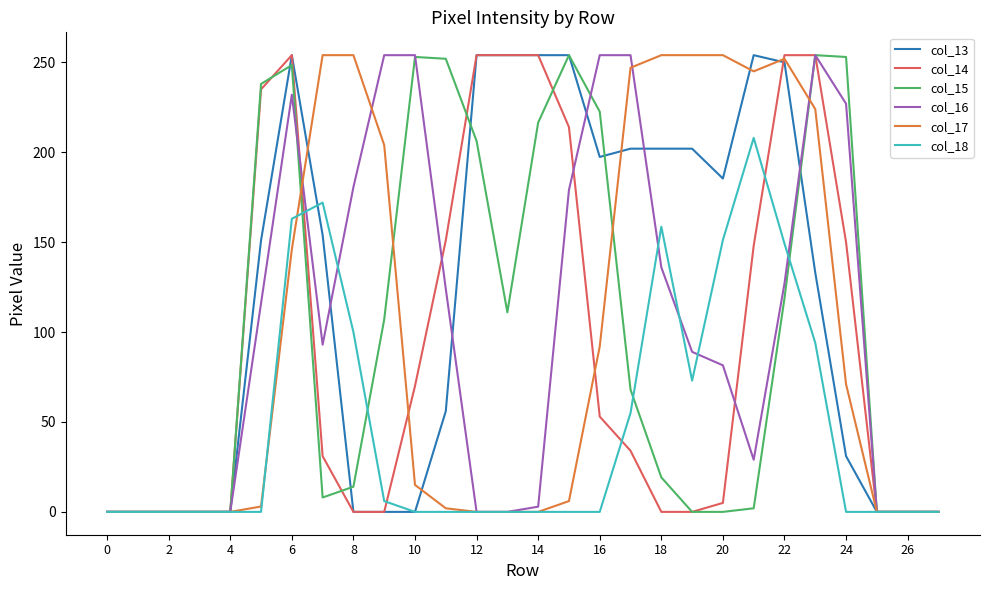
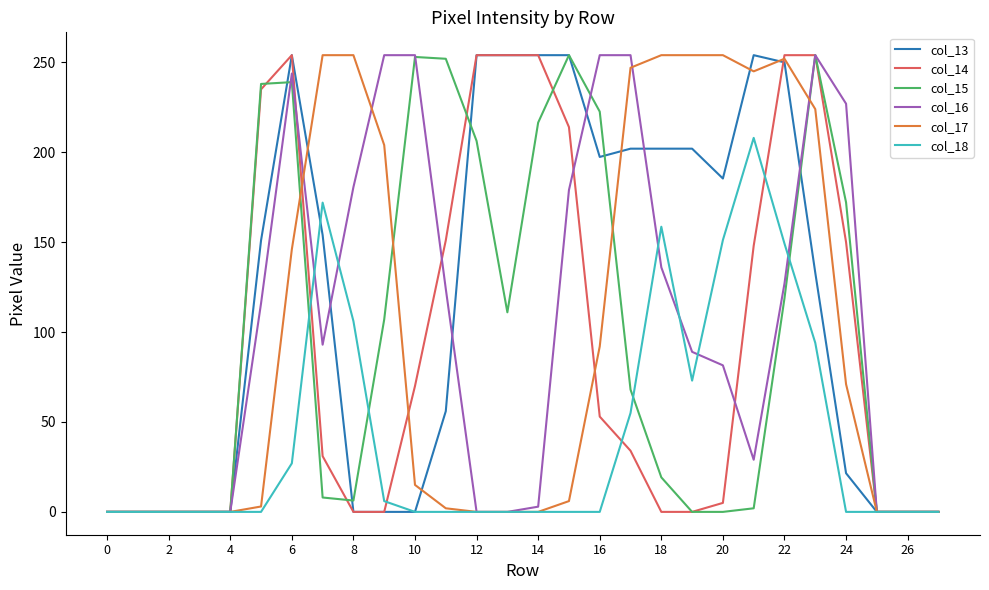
col_15, 6: 249 -> 239
col_16, 6: 232 -> 244
col_18, 6: 163 -> 27
col_15, 8: 14 -> 6
col_18, 8: 100 -> 106
col_13, 24: 31 -> 22
col_15, 24: 253 -> 172
